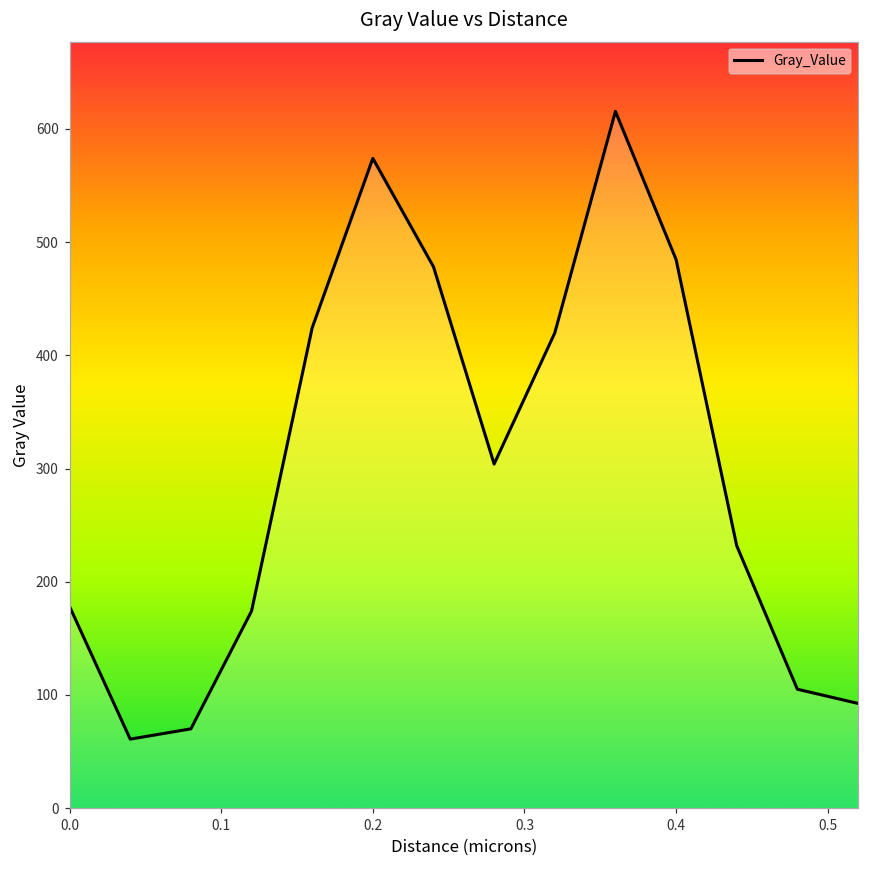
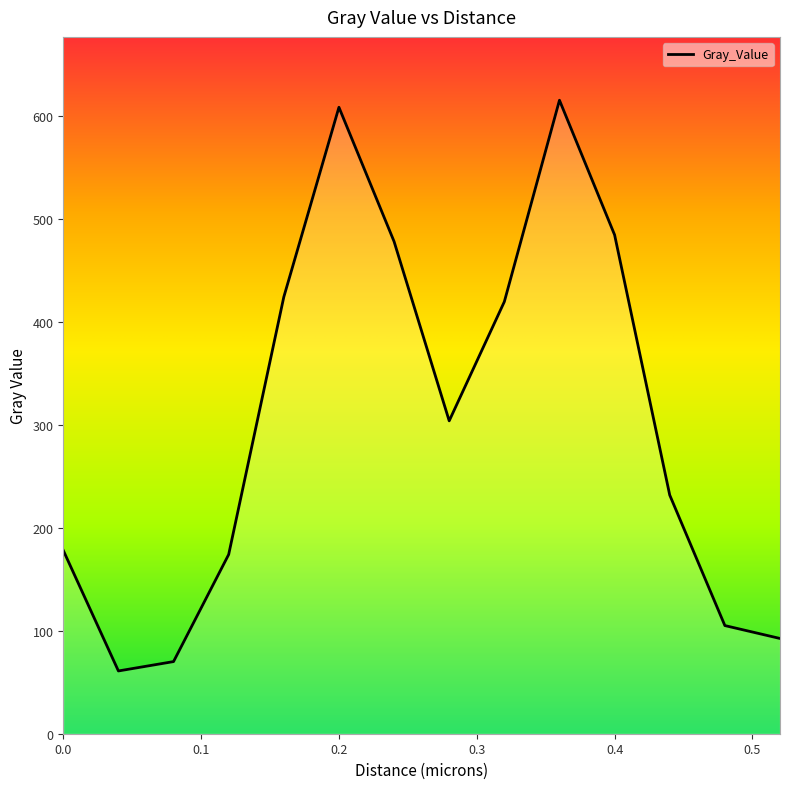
0.2: 574 -> 609
